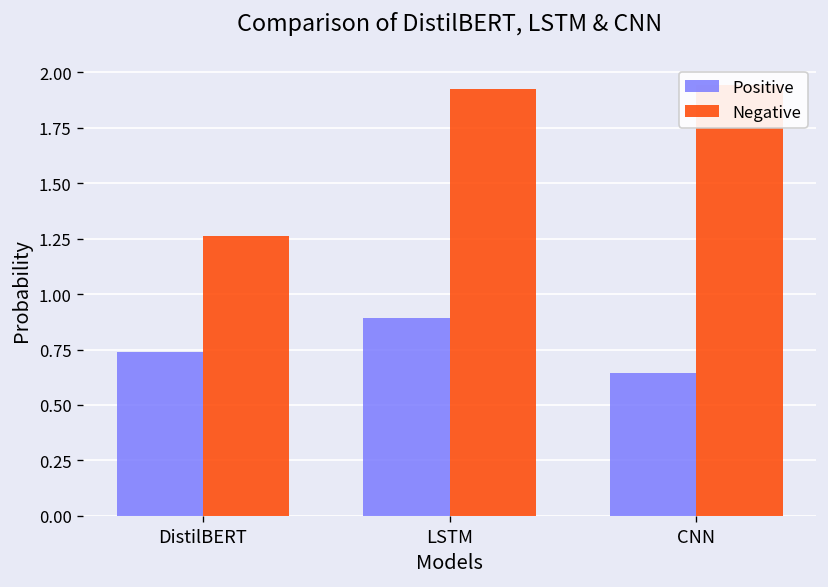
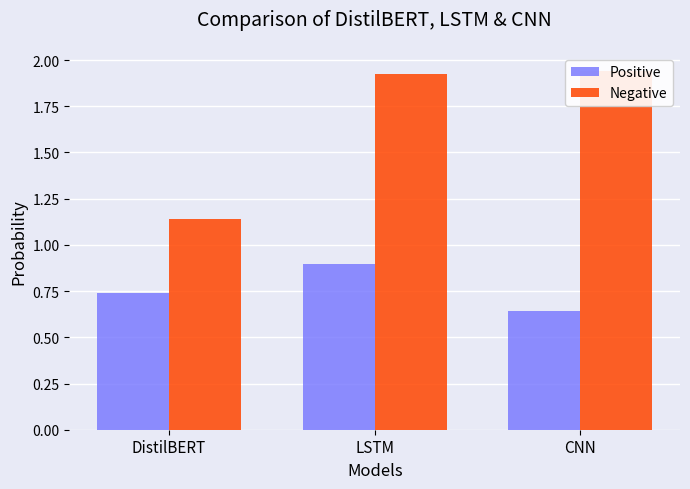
Negative, DistilBERT: 1.26 -> 1.14
